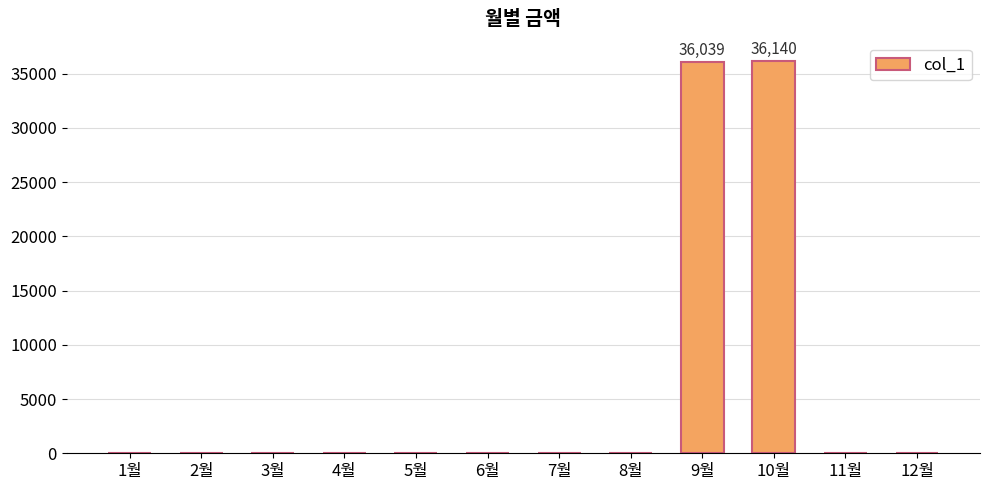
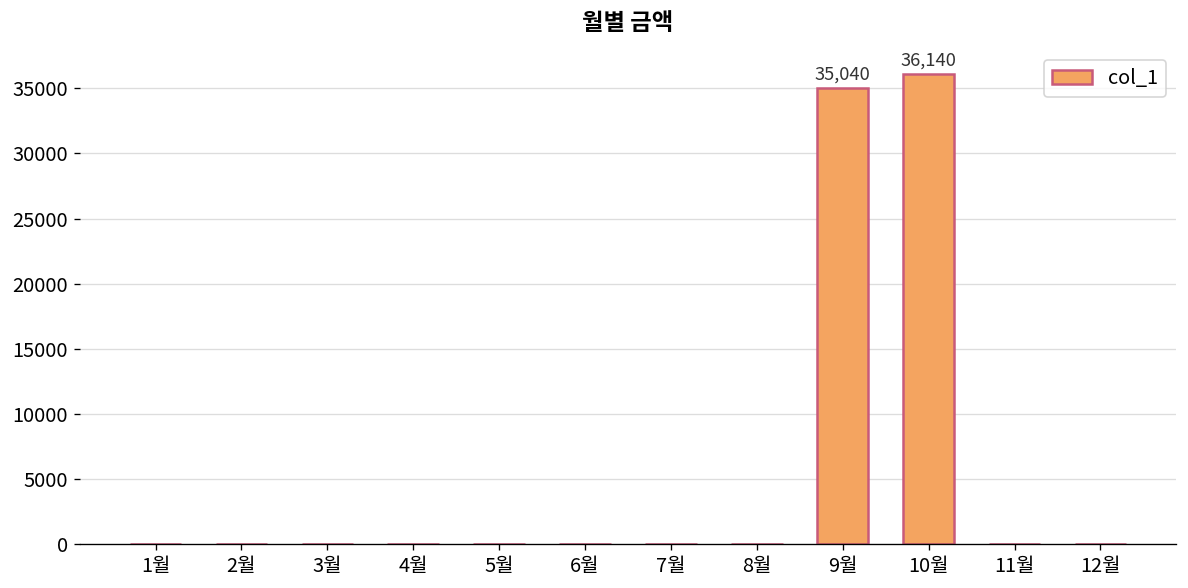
9월: 36,039 -> 35,040
